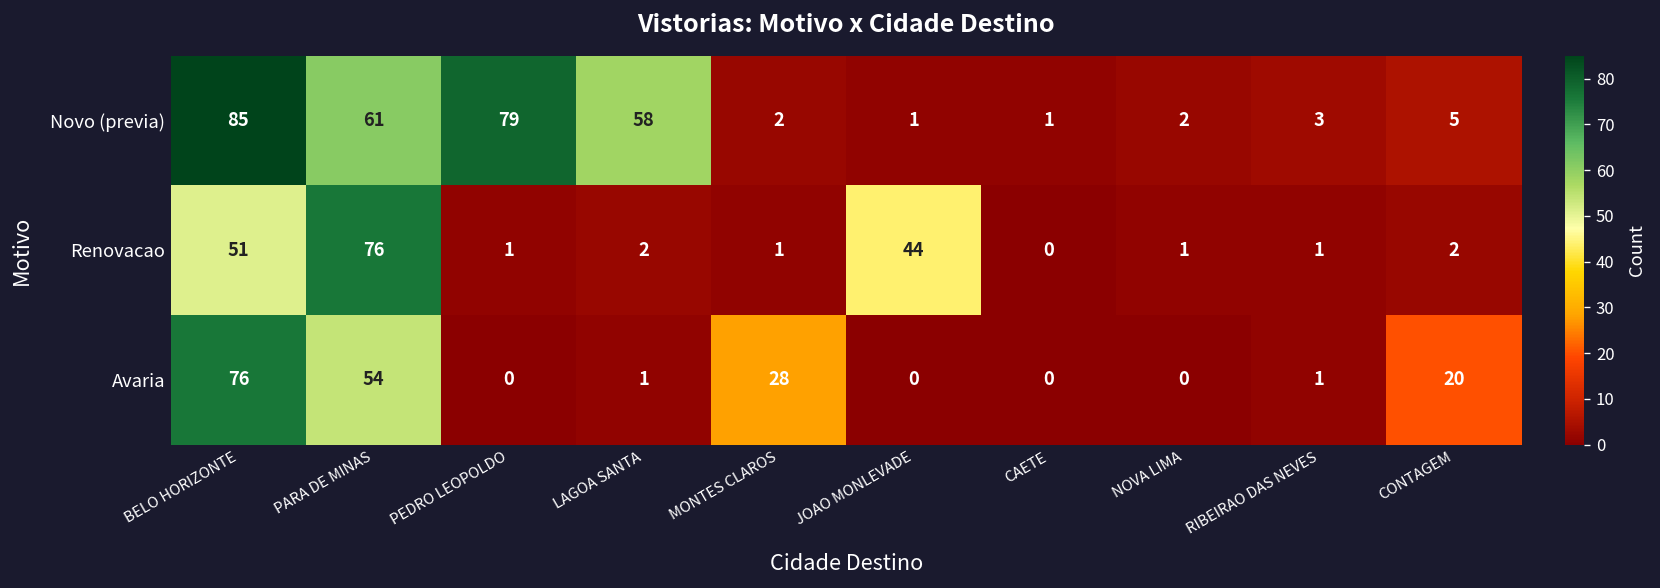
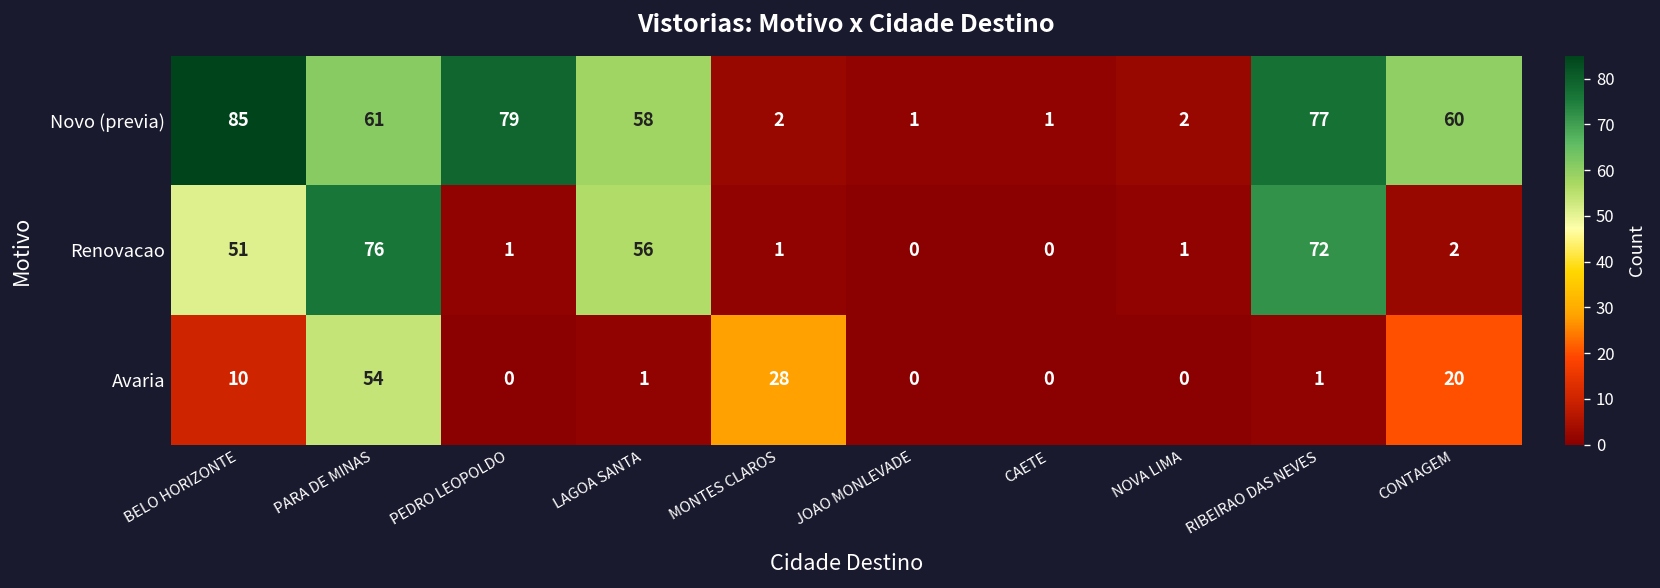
Novo (previa), RIBEIRAO DAS NEVES: 3 -> 77
Novo (previa), CONTAGEM: 5 -> 60
Renovacao, LAGOA SANTA: 2 -> 56
Renovacao, JOAO MONLEVADE: 44 -> 0
Renovacao, RIBEIRAO DAS NEVES: 1 -> 72
Avaria, BELO HORIZONTE: 76 -> 10
